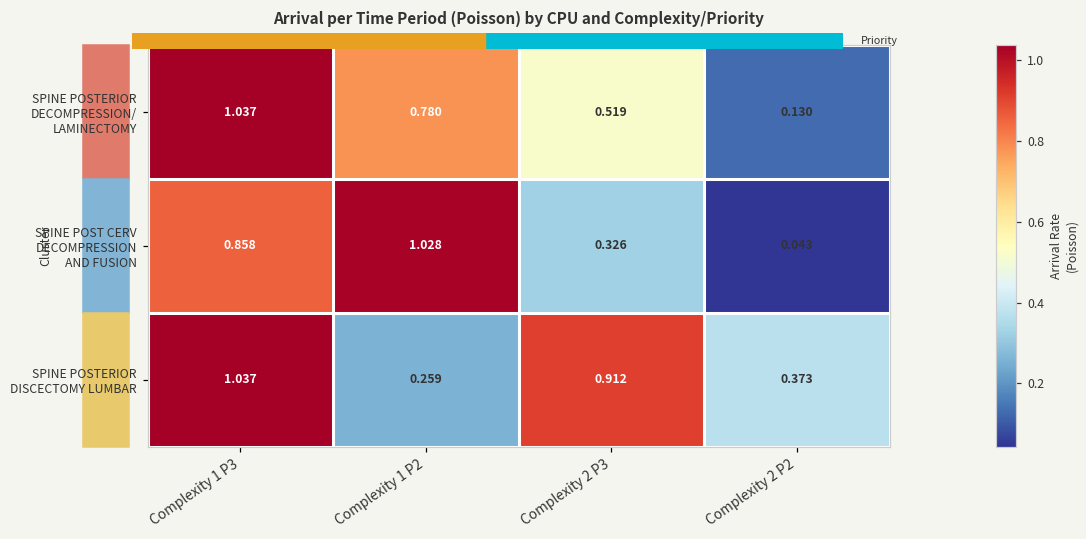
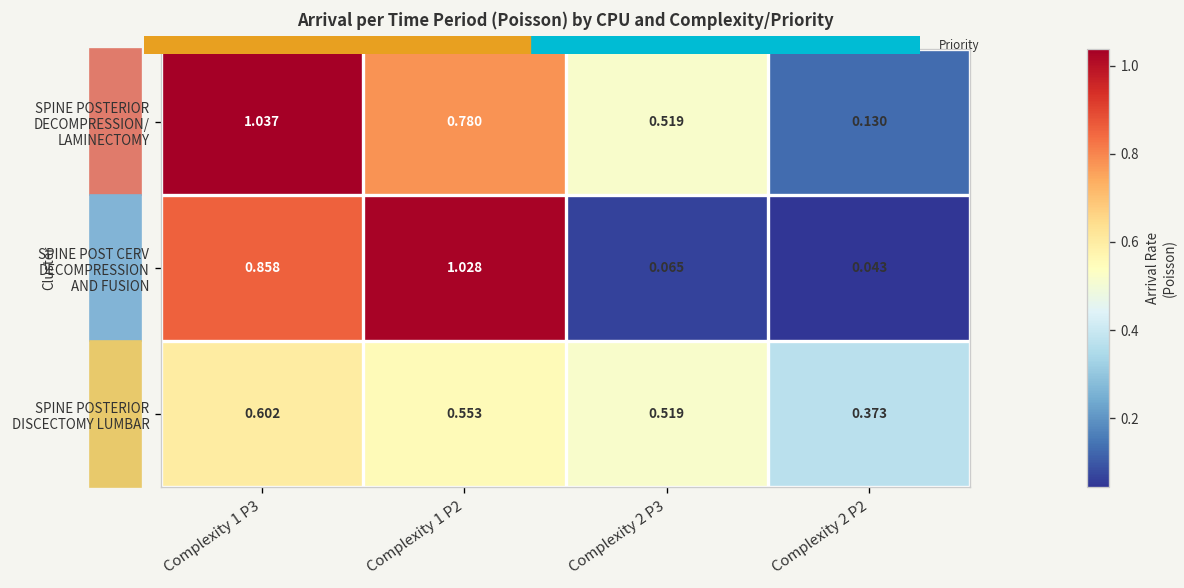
SPINE POST CERV DECOMPRESSION AND FUSION, Complexity 2 P3: 0.326 -> 0.065
SPINE POSTERIOR DISCECTOMY LUMBAR, Complexity 1 P3: 1.037 -> 0.602
SPINE POSTERIOR DISCECTOMY LUMBAR, Complexity 1 P2: 0.259 -> 0.553
SPINE POSTERIOR DISCECTOMY LUMBAR, Complexity 2 P3: 0.912 -> 0.519
